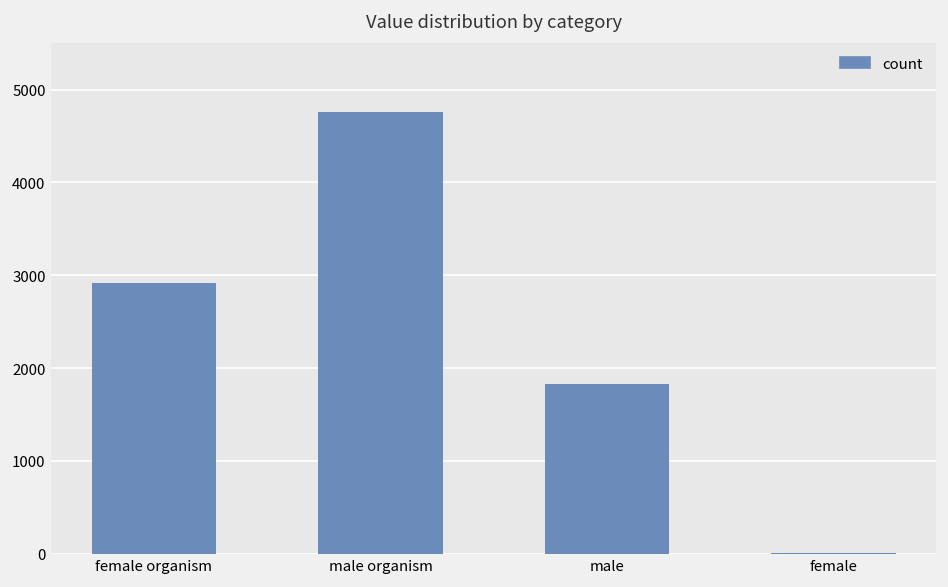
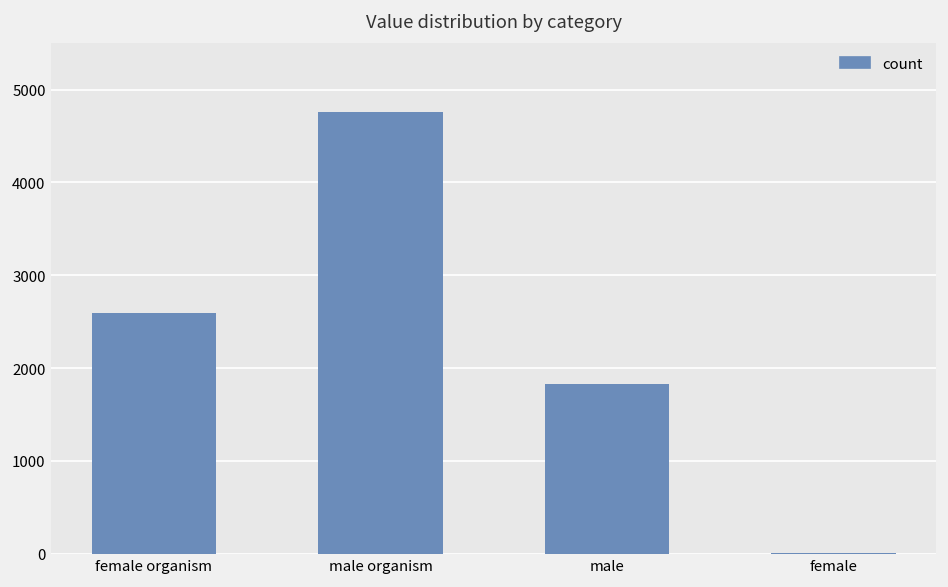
female organism: 2900 -> 2600
